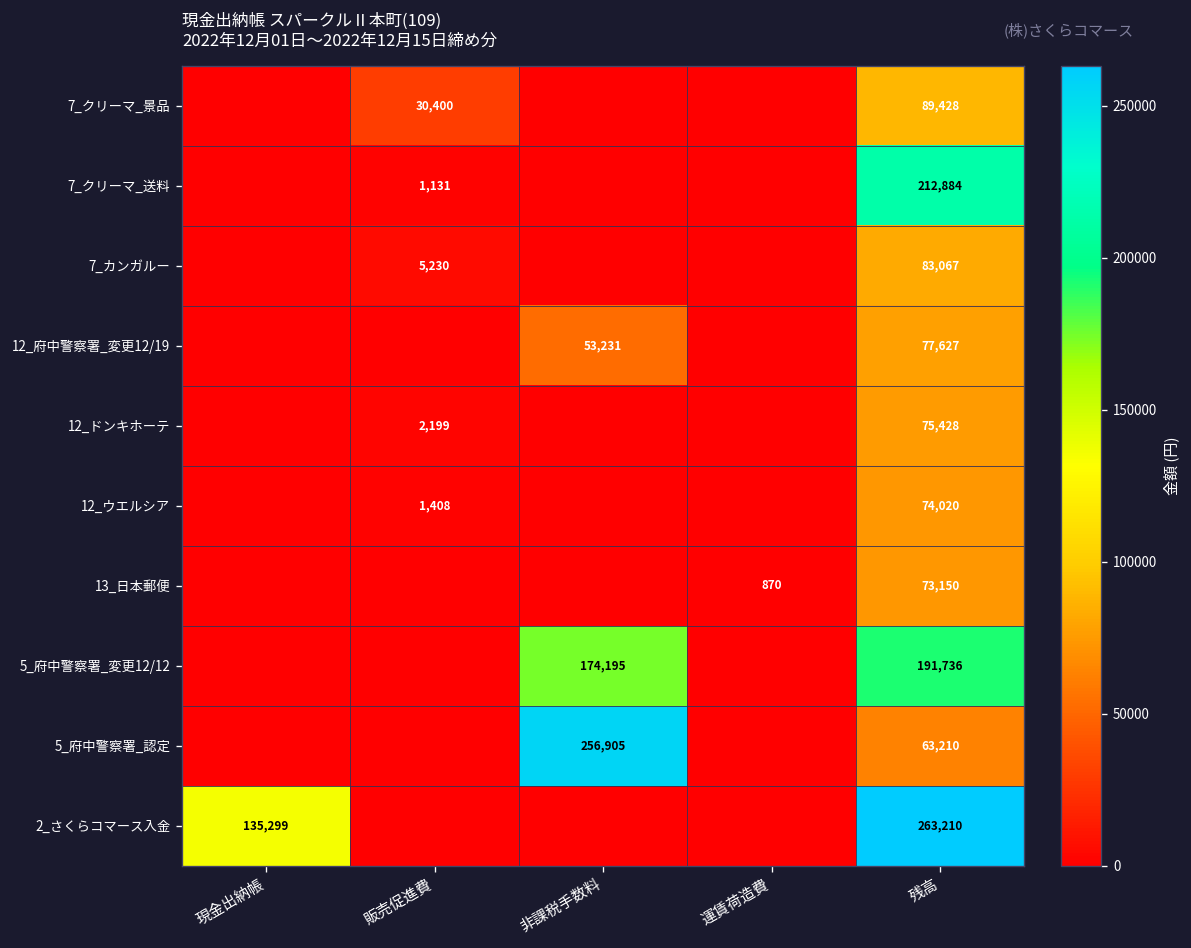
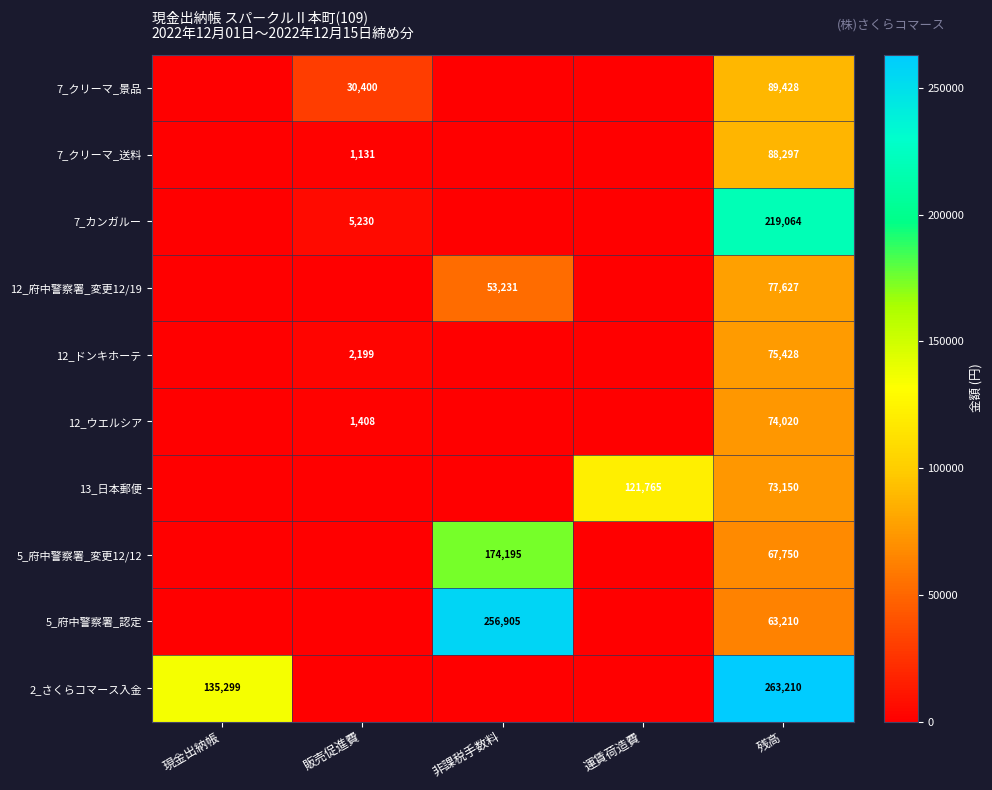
7_クリーマ_送料, 残高: 212,884 -> 88,297
7_カンガルー, 残高: 83,067 -> 219,064
13_日本郵便, 運賃荷造費: 870 -> 121,765
5_府中警察署_変更12/12, 残高: 191,736 -> 67,750
